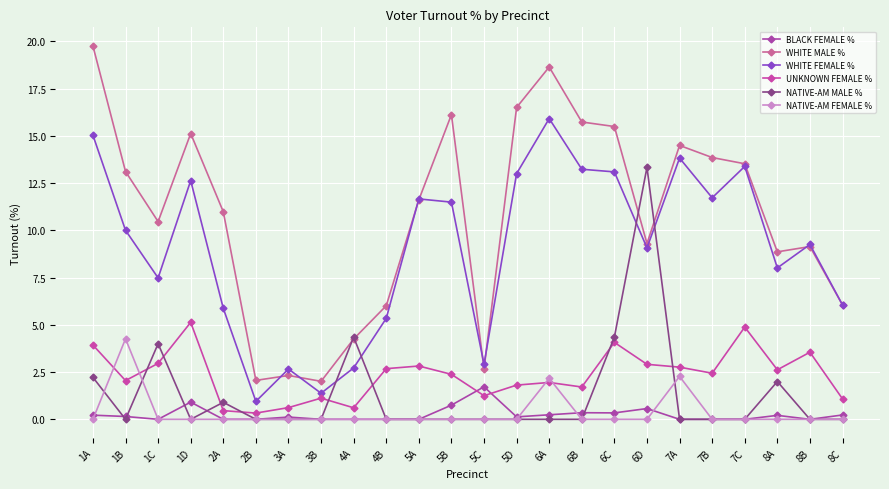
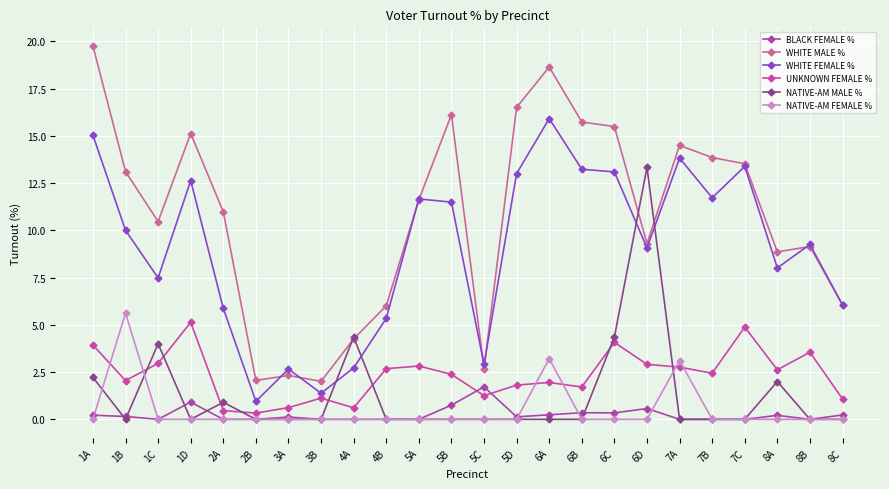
NATIVE-AM FEMALE %, 1B: 4.3 -> 5.6
NATIVE-AM FEMALE %, 6A: 2.2 -> 3.2
NATIVE-AM FEMALE %, 7A: 2.3 -> 3.1
